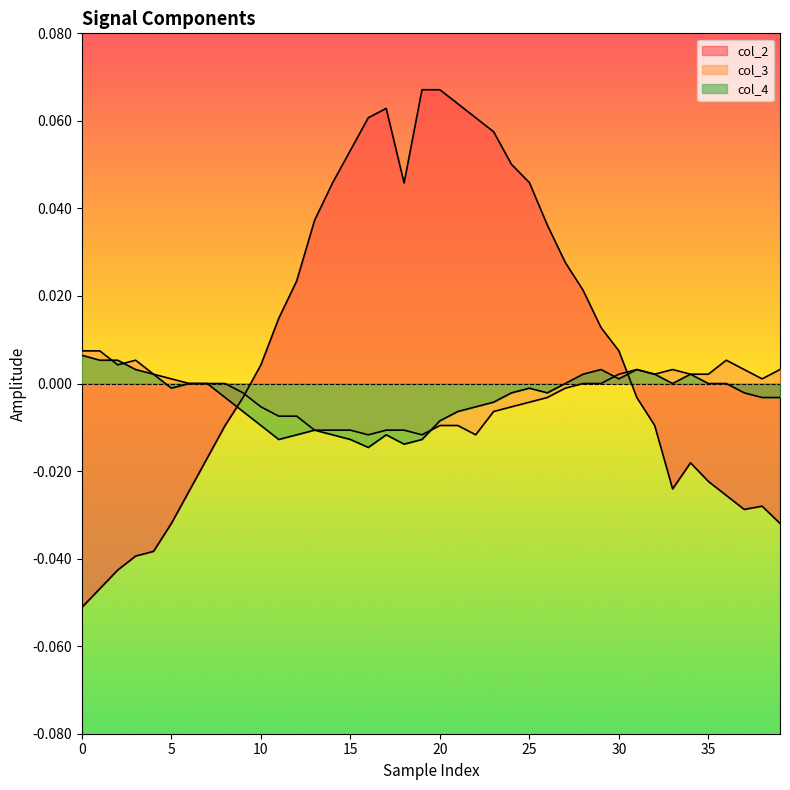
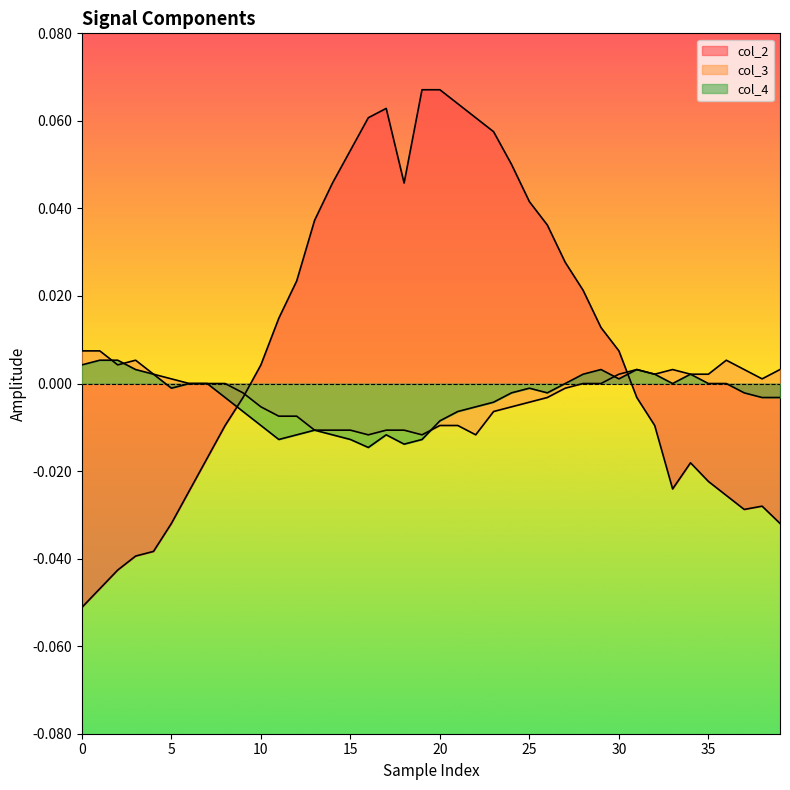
col_4, 0: 0.006 -> 0.004
col_2, 25: 0.046 -> 0.042
